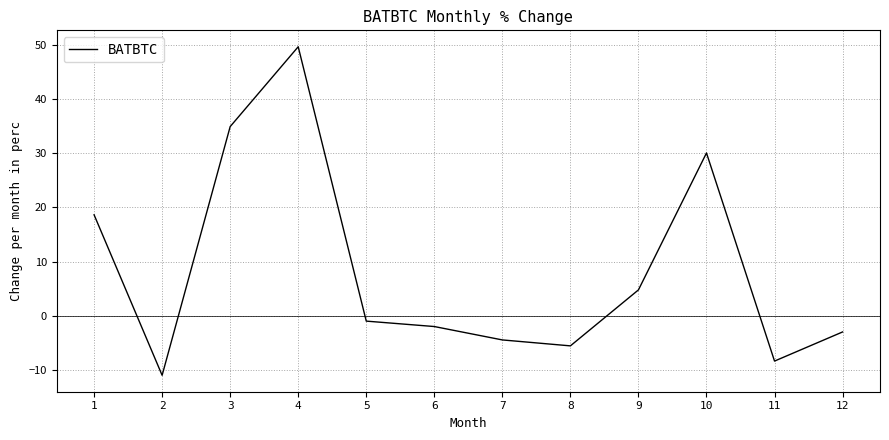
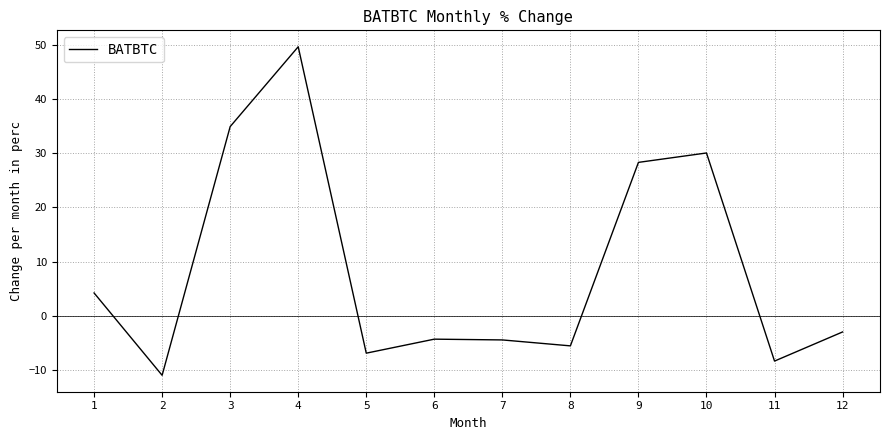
1: 19 -> 4
5: -1 -> -7
6: -2 -> -4
9: 5 -> 28
